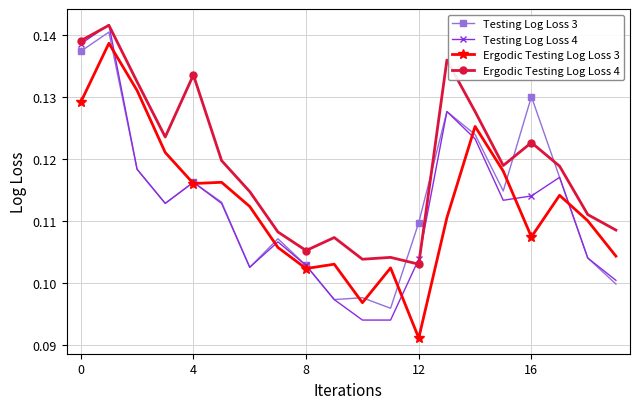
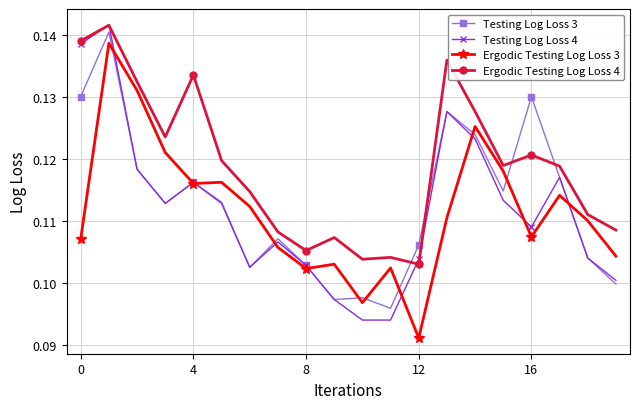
Testing Log Loss 3, 0: 0.137 -> 0.130
Ergodic Testing Log Loss 3, 0: 0.129 -> 0.107
Testing Log Loss 3, 12: 0.110 -> 0.106
Testing Log Loss 4, 16: 0.114 -> 0.109
Ergodic Testing Log Loss 4, 16: 0.123 -> 0.121
